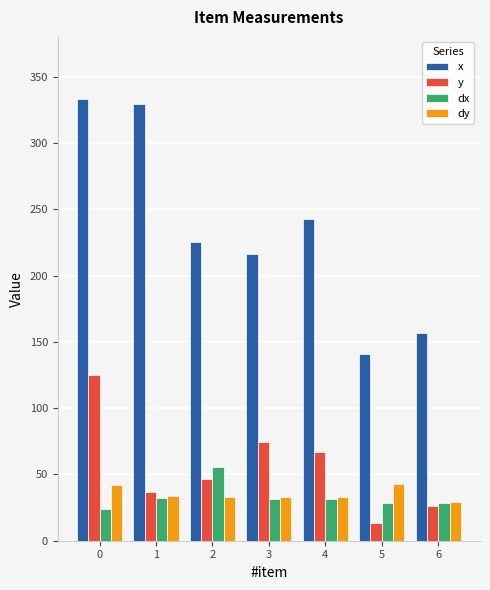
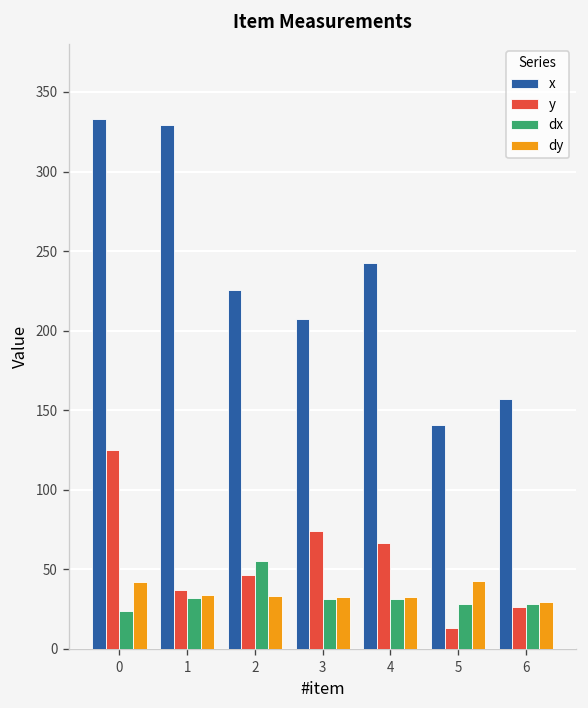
x, 3: 216 -> 207
